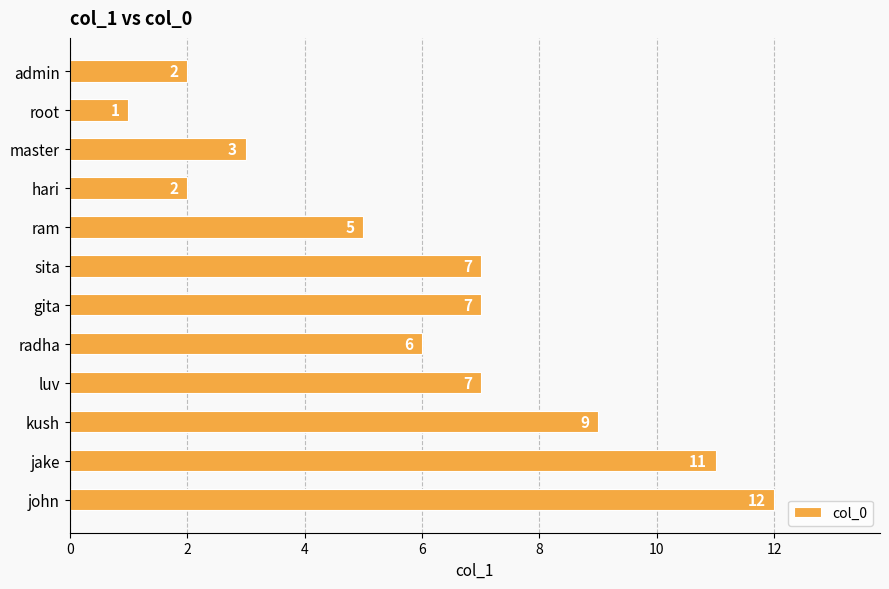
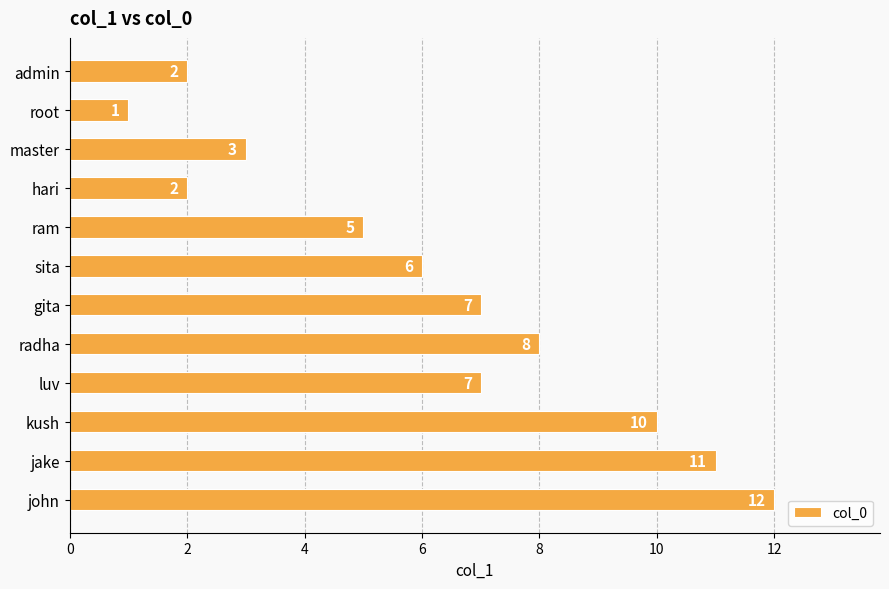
sita: 7 -> 6
radha: 6 -> 8
kush: 9 -> 10
